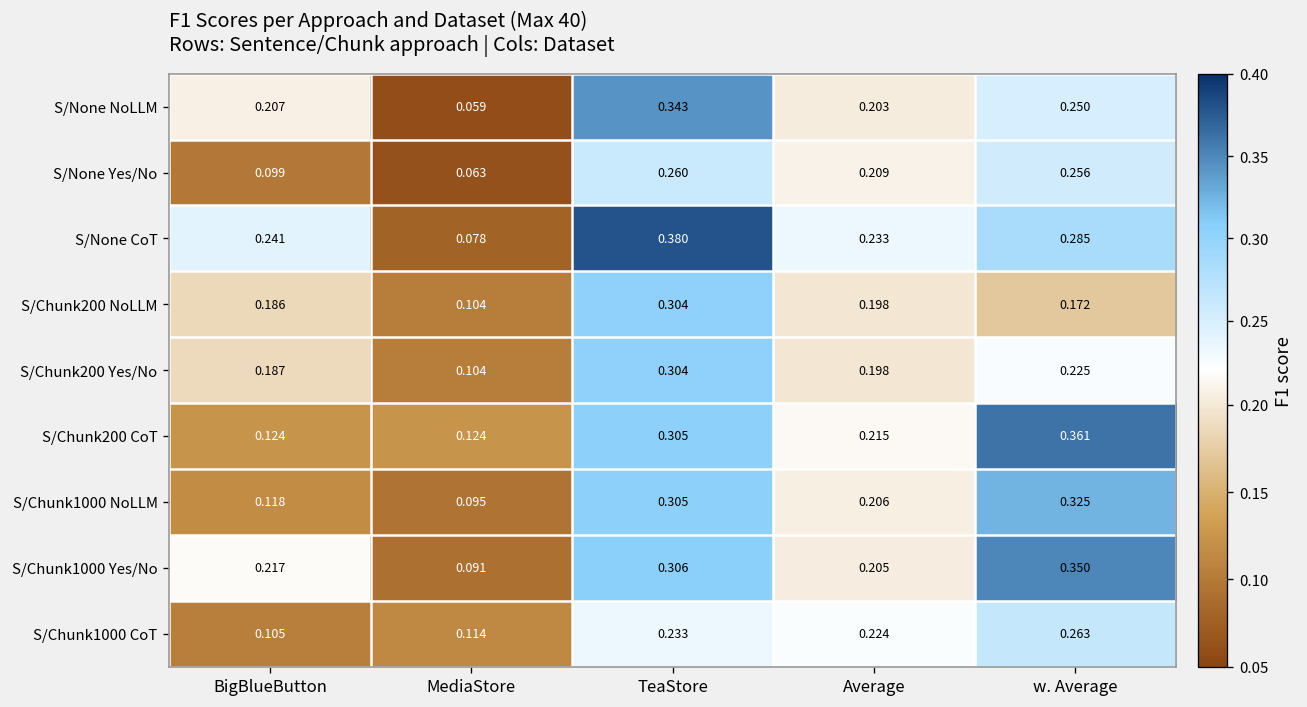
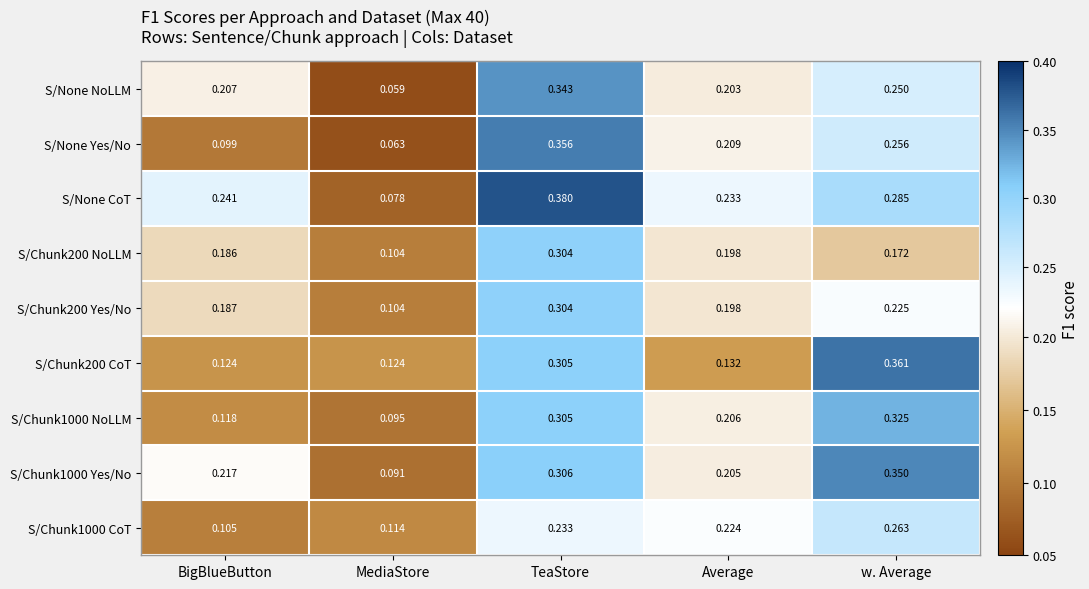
S/None Yes/No, TeaStore: 0.260 -> 0.356
S/Chunk200 CoT, Average: 0.215 -> 0.132
